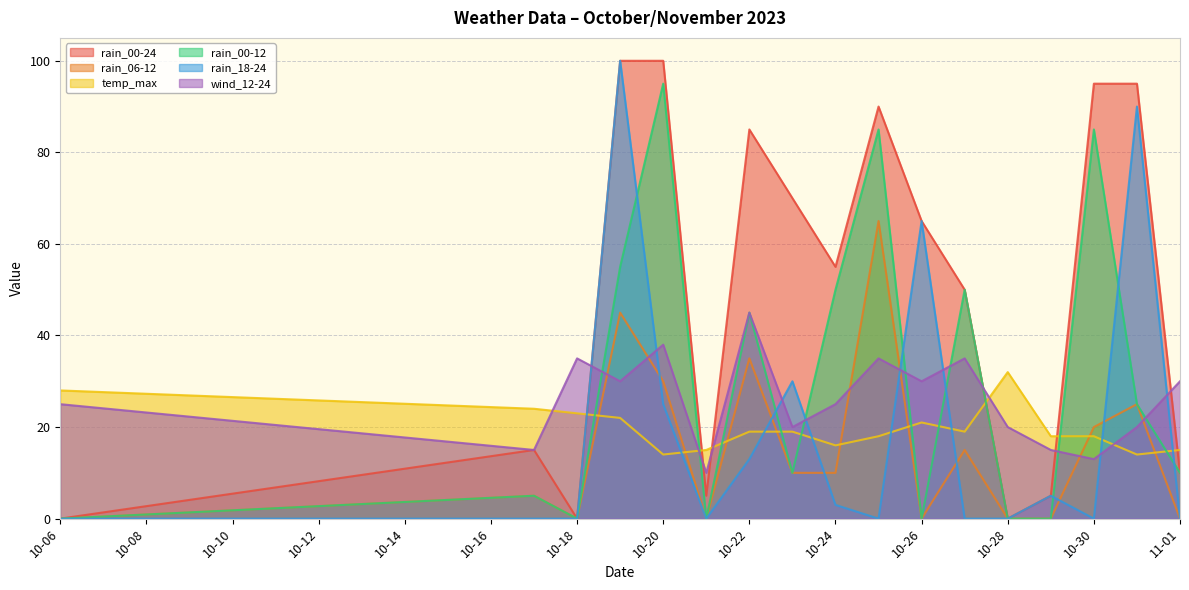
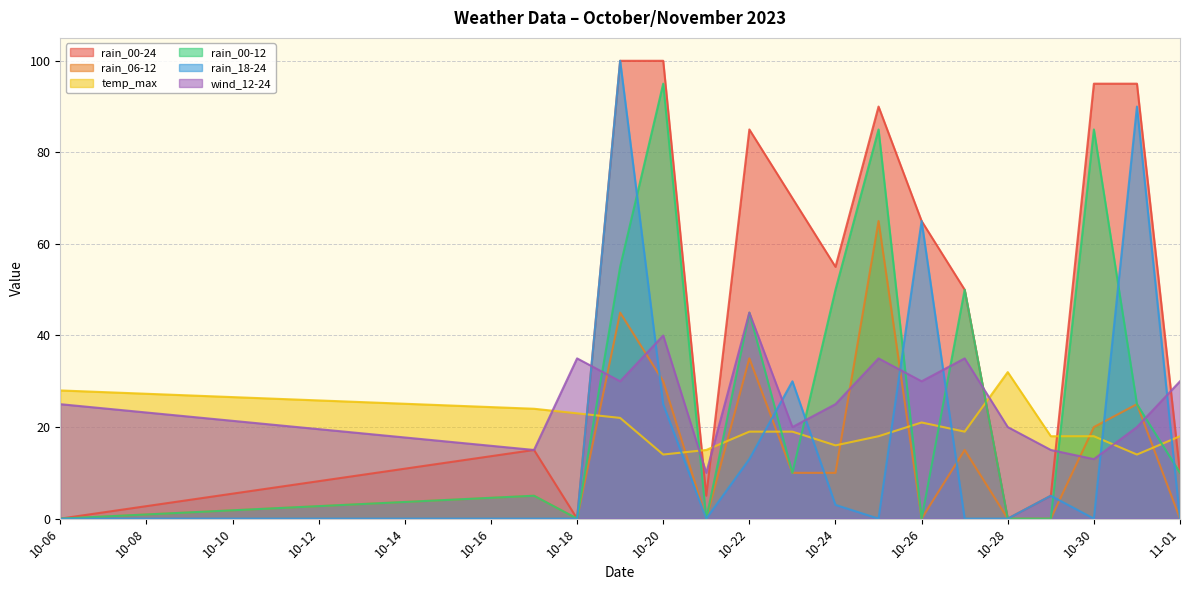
wind_12-24, 10-20: 38 -> 40
temp_max, 11-01: 15 -> 18
